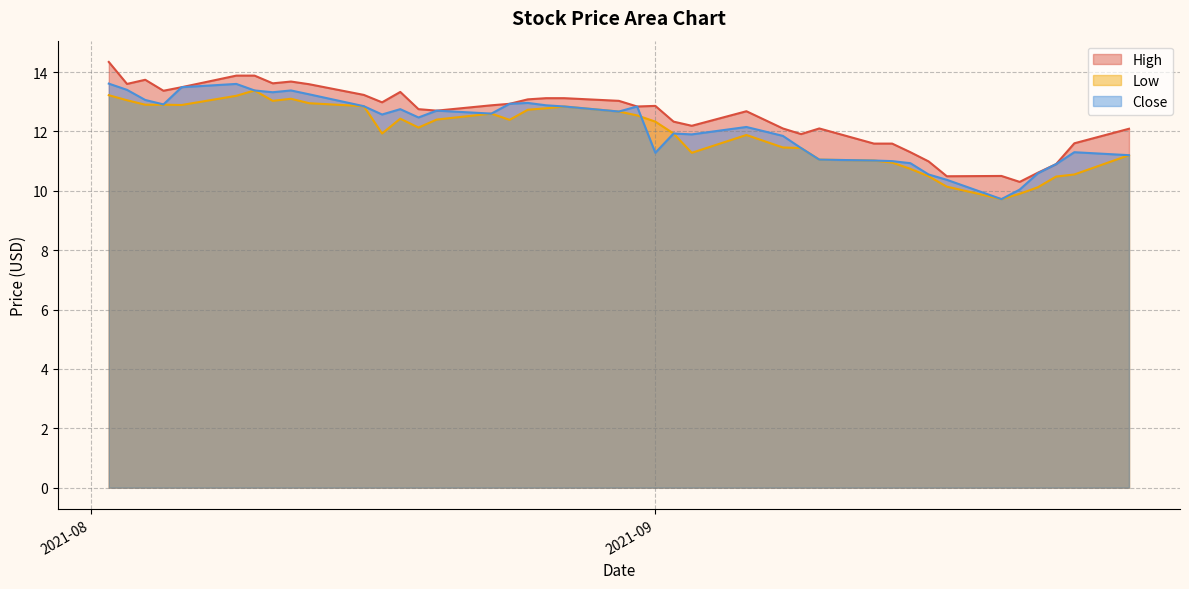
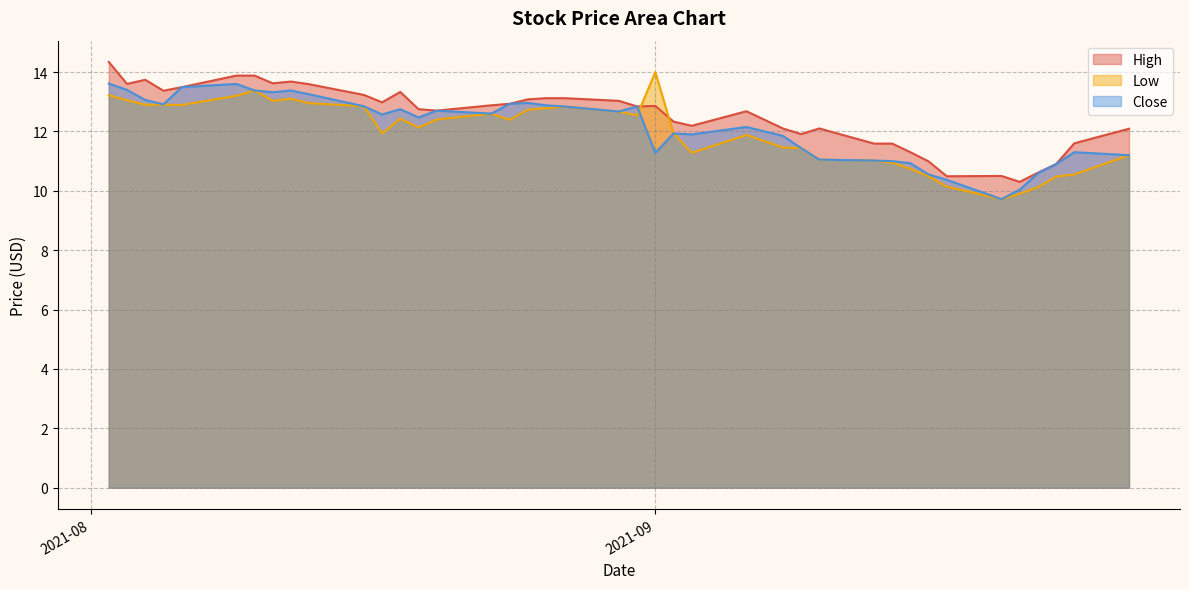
Low, 2021-09: 12.3 -> 14.0
